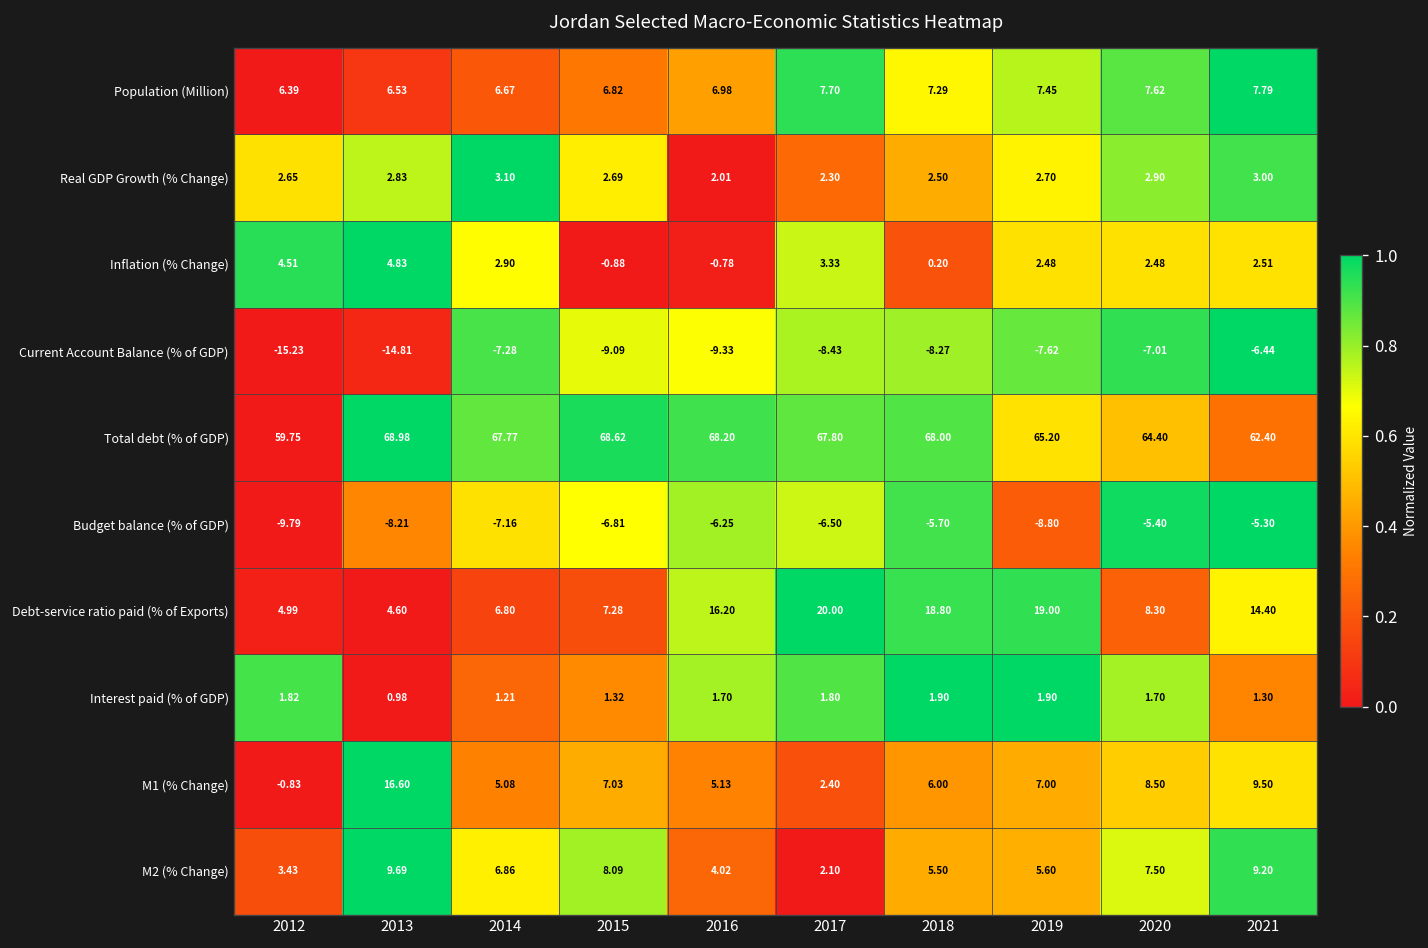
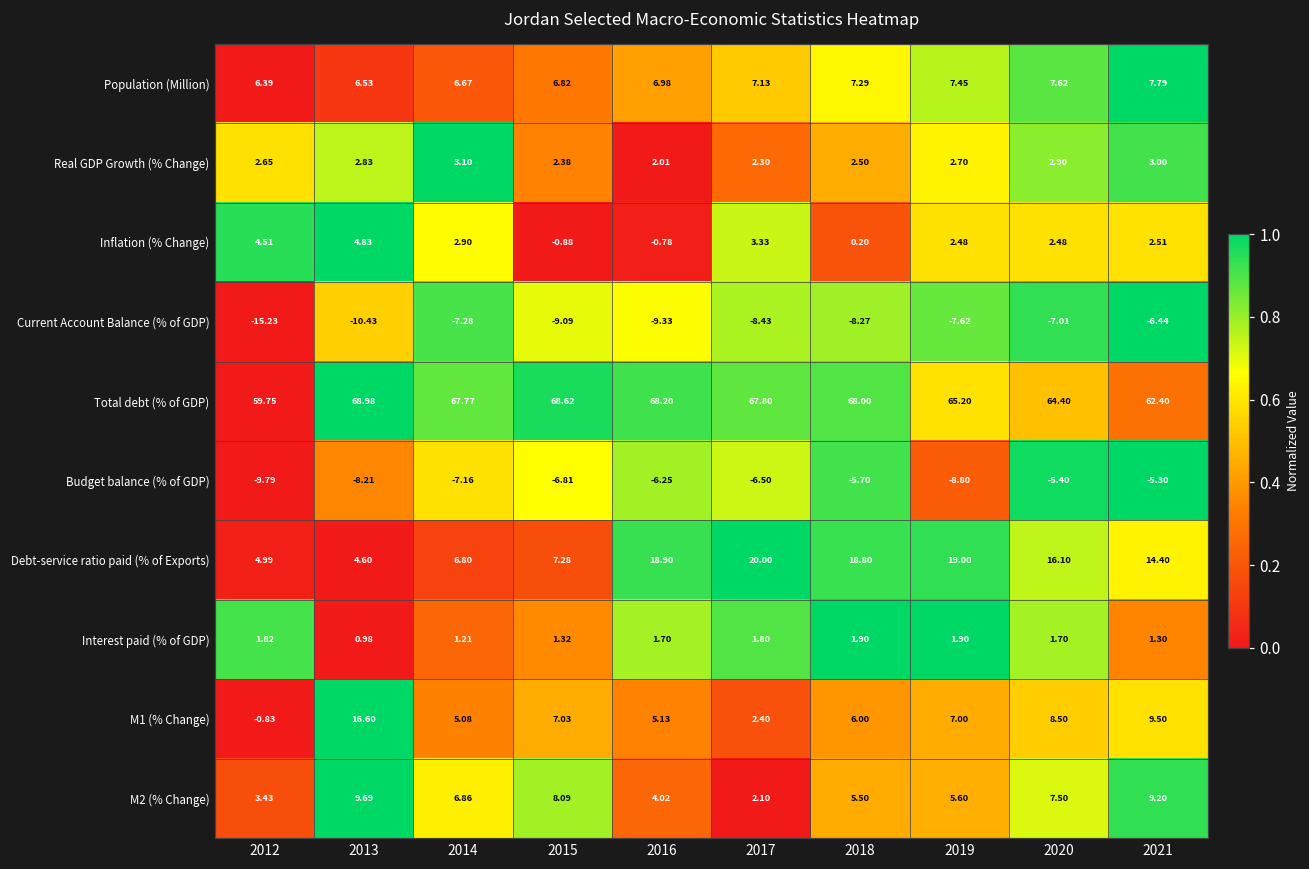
Population (Million), 2017: 7.70 -> 7.13
Real GDP Growth (% Change), 2015: 2.69 -> 2.38
Current Account Balance (% of GDP), 2013: -14.81 -> -10.43
Debt-service ratio paid (% of Exports), 2016: 16.20 -> 18.90
Debt-service ratio paid (% of Exports), 2020: 8.30 -> 16.10
